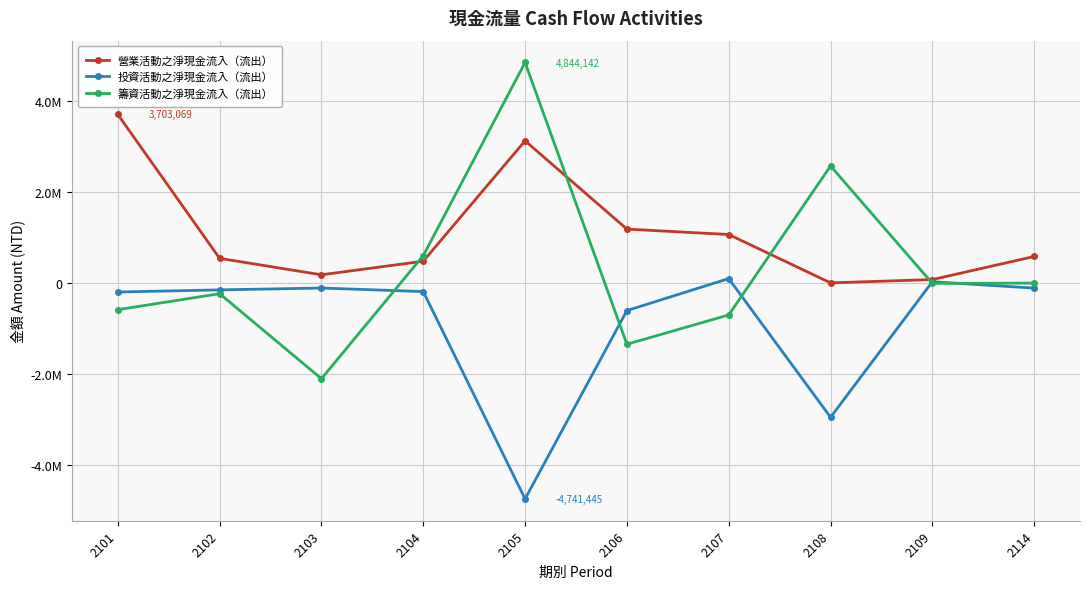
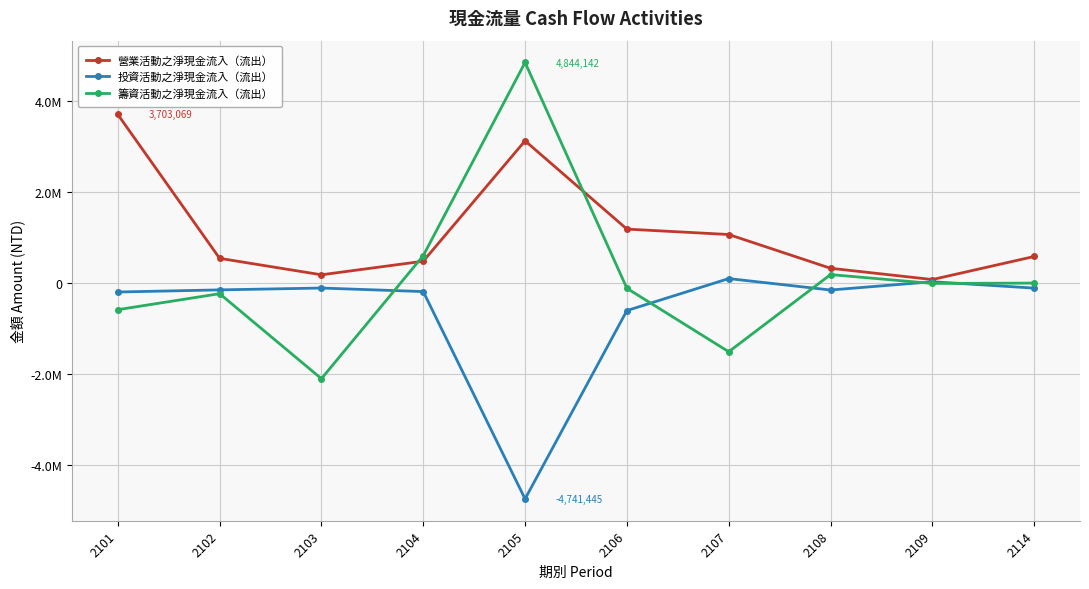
籌資活動之淨現金流入（流出）, 2106: -1300000 -> -100000
籌資活動之淨現金流入（流出）, 2107: -700000 -> -1500000
營業活動之淨現金流入（流出）, 2108: 0 -> 300000
投資活動之淨現金流入（流出）, 2108: -2900000 -> -200000
籌資活動之淨現金流入（流出）, 2108: 2600000 -> 200000
